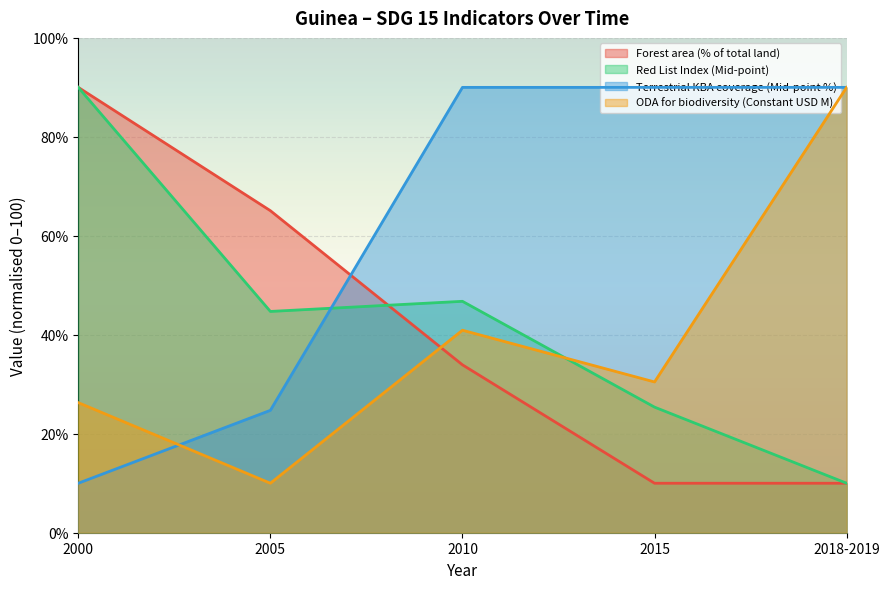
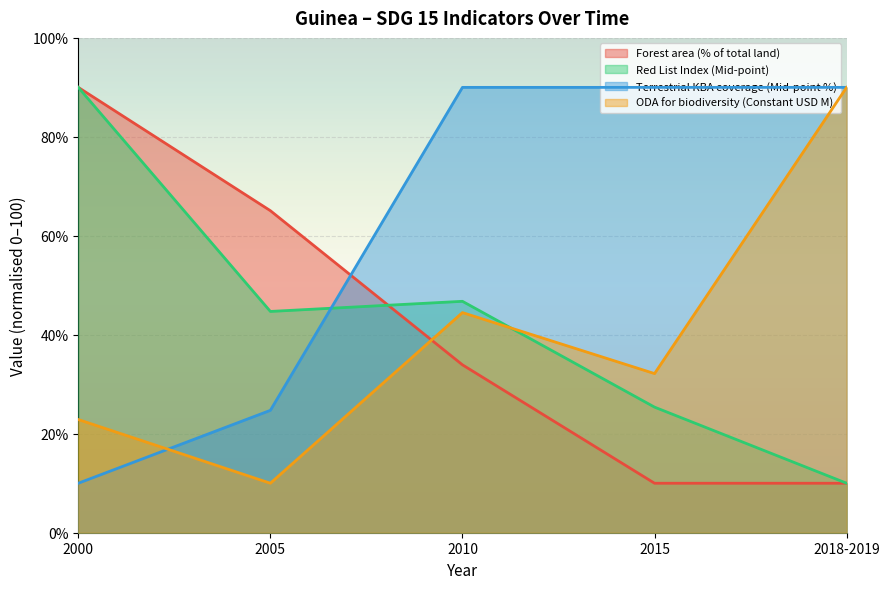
ODA for biodiversity (Constant USD M), 2000: 26% -> 23%
ODA for biodiversity (Constant USD M), 2010: 41% -> 44%
ODA for biodiversity (Constant USD M), 2015: 30% -> 32%
